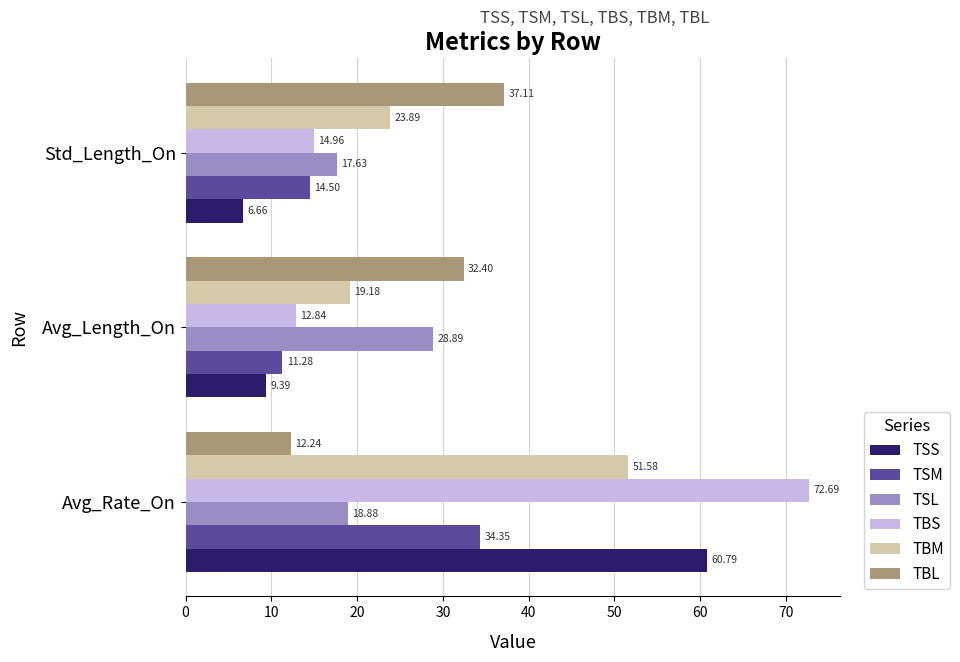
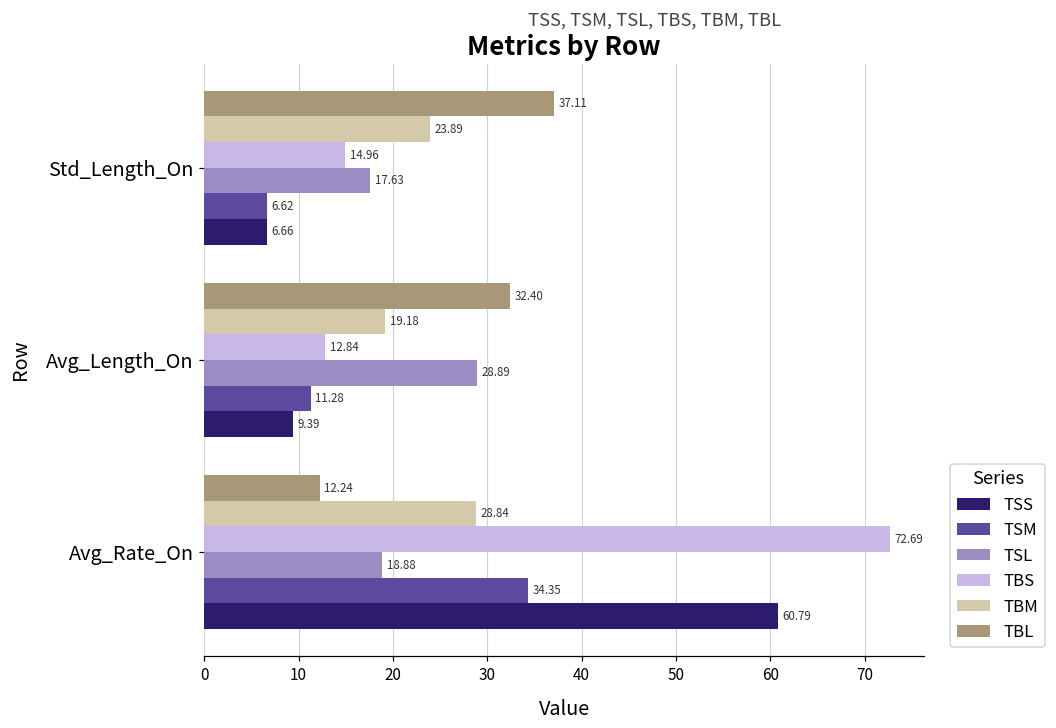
TSM, Std_Length_On: 14.50 -> 6.62
TBM, Avg_Rate_On: 51.58 -> 28.84
